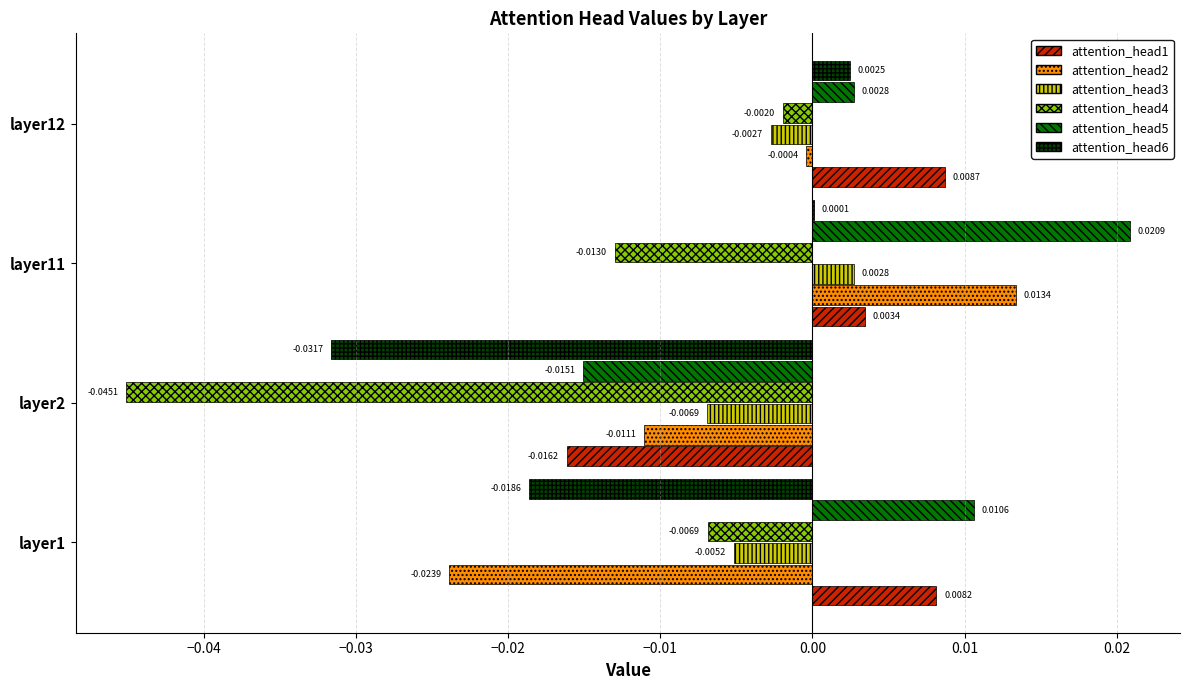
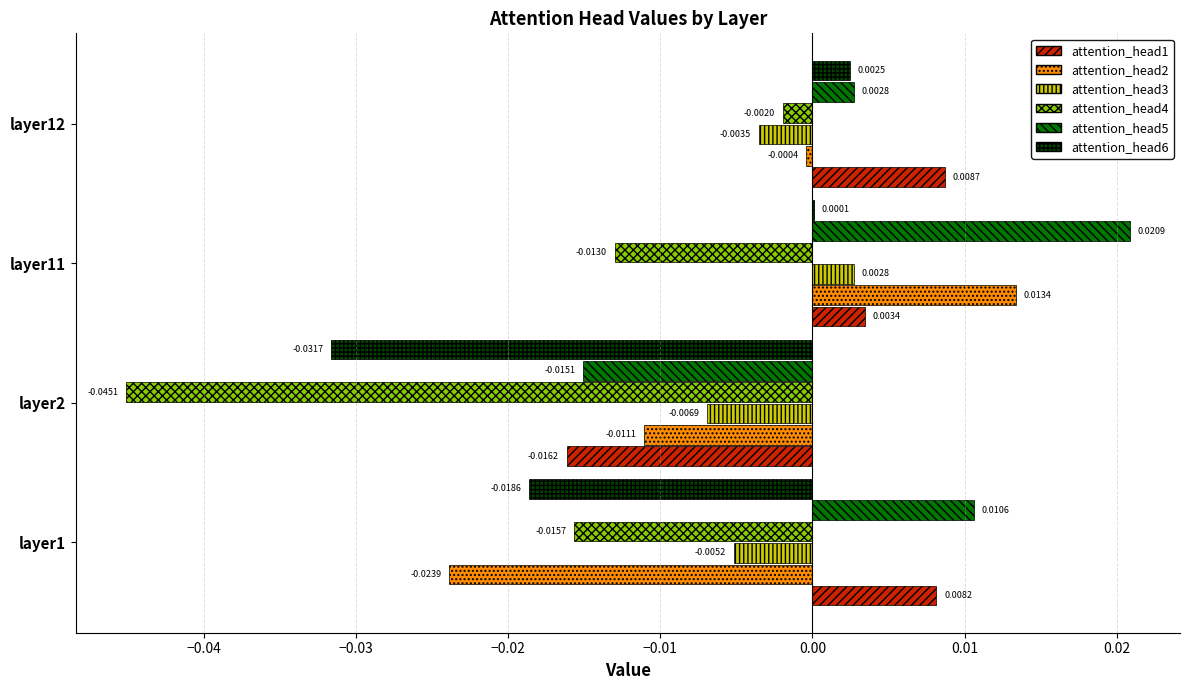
attention_head3, layer12: -0.0027 -> -0.0035
attention_head4, layer1: -0.0069 -> -0.0157
